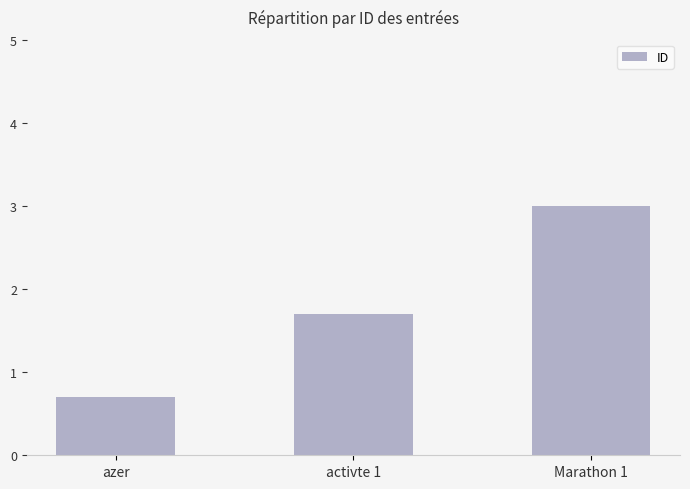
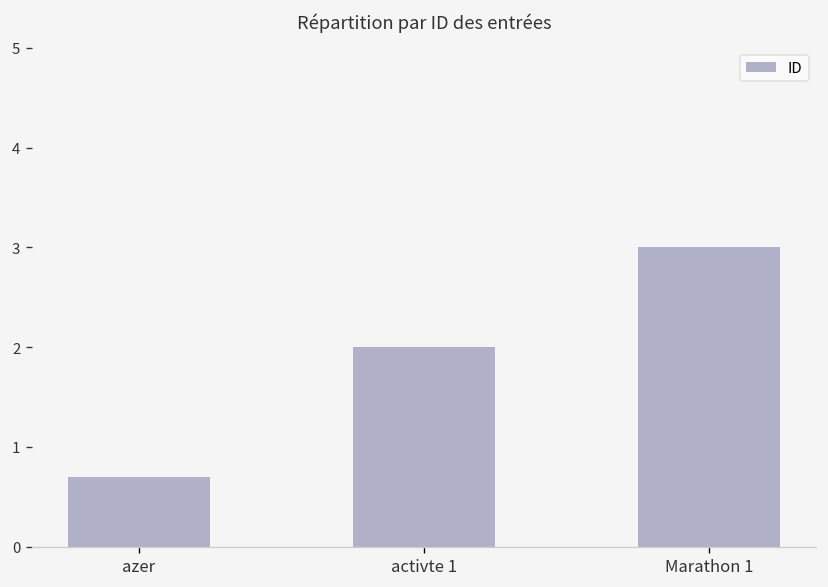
activte 1: 1.7 -> 2.0
